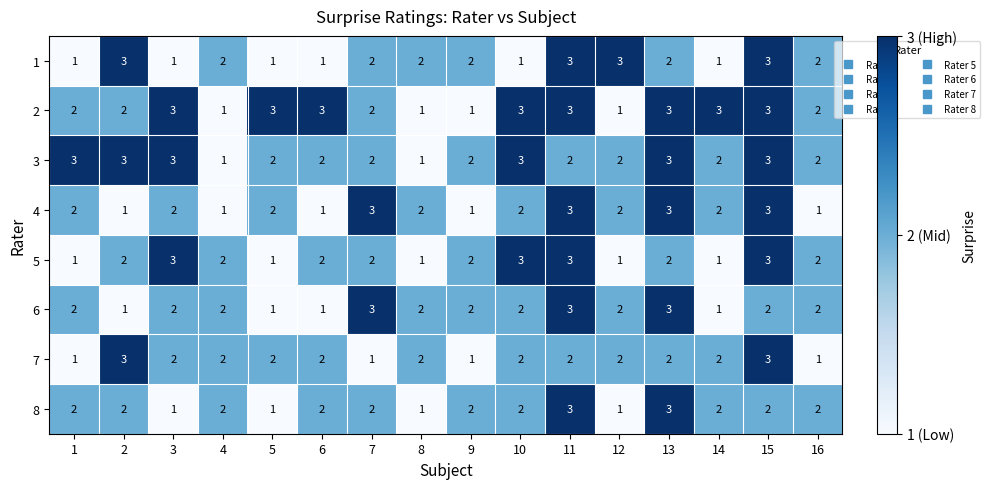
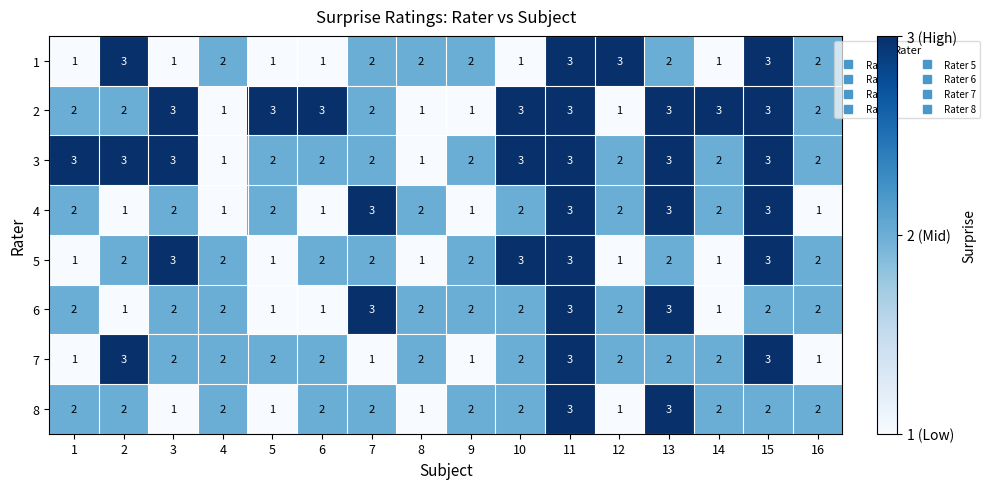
3, 11: 2 -> 3
7, 11: 2 -> 3
